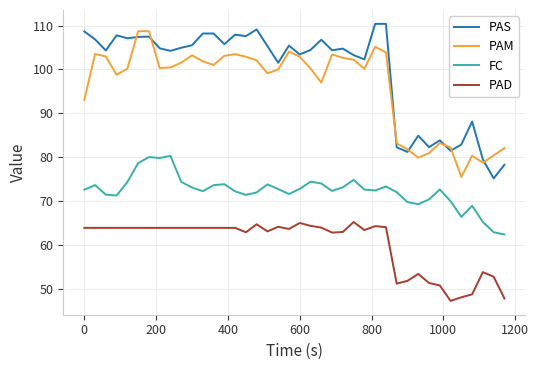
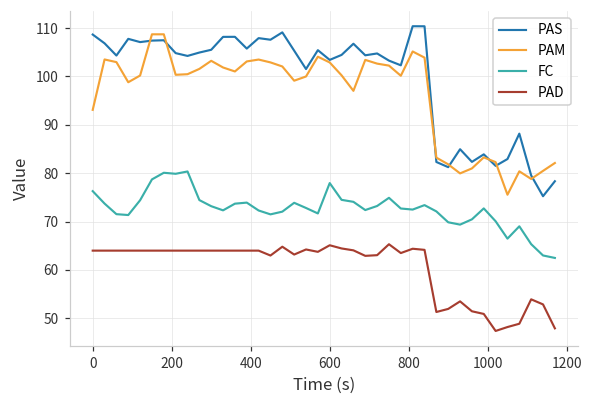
FC, 0: 73 -> 76
FC, 600: 73 -> 78
